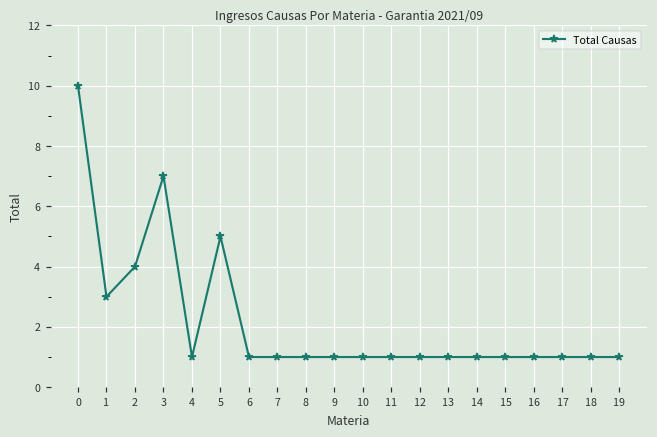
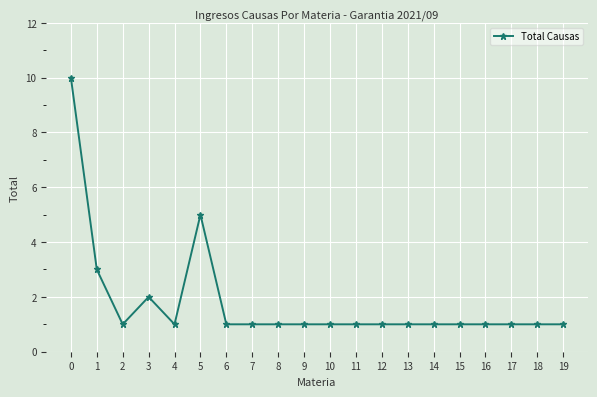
2: 4 -> 1
3: 7 -> 2
